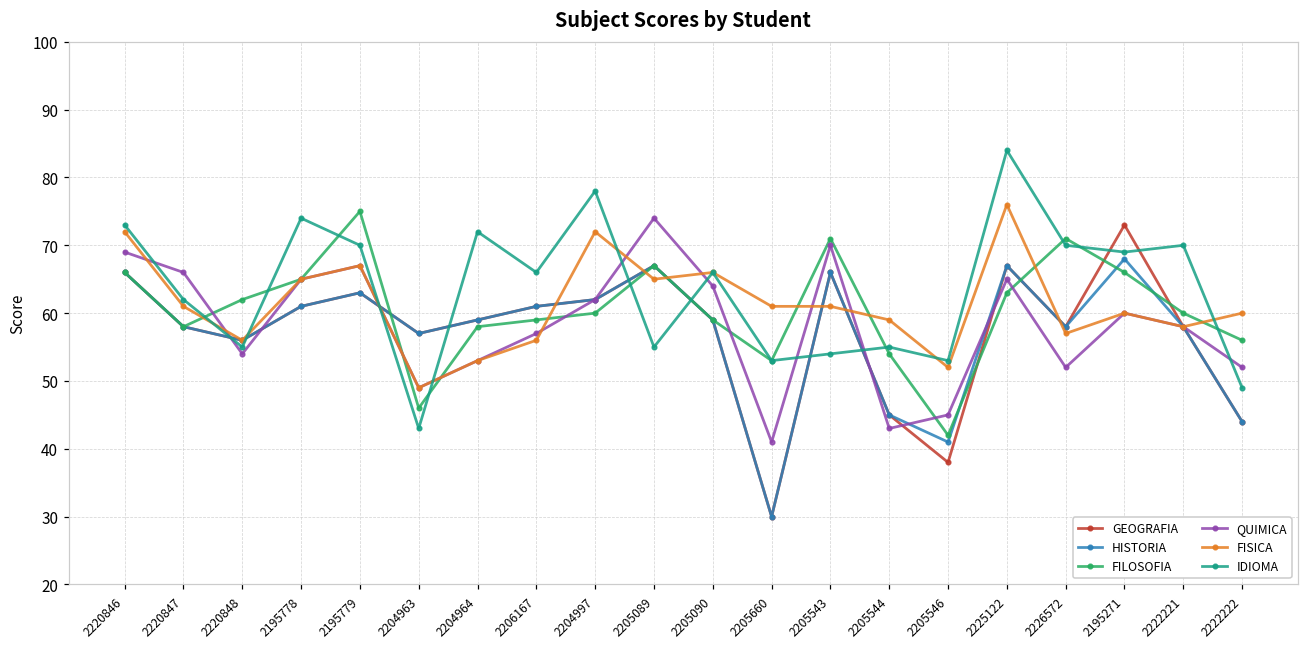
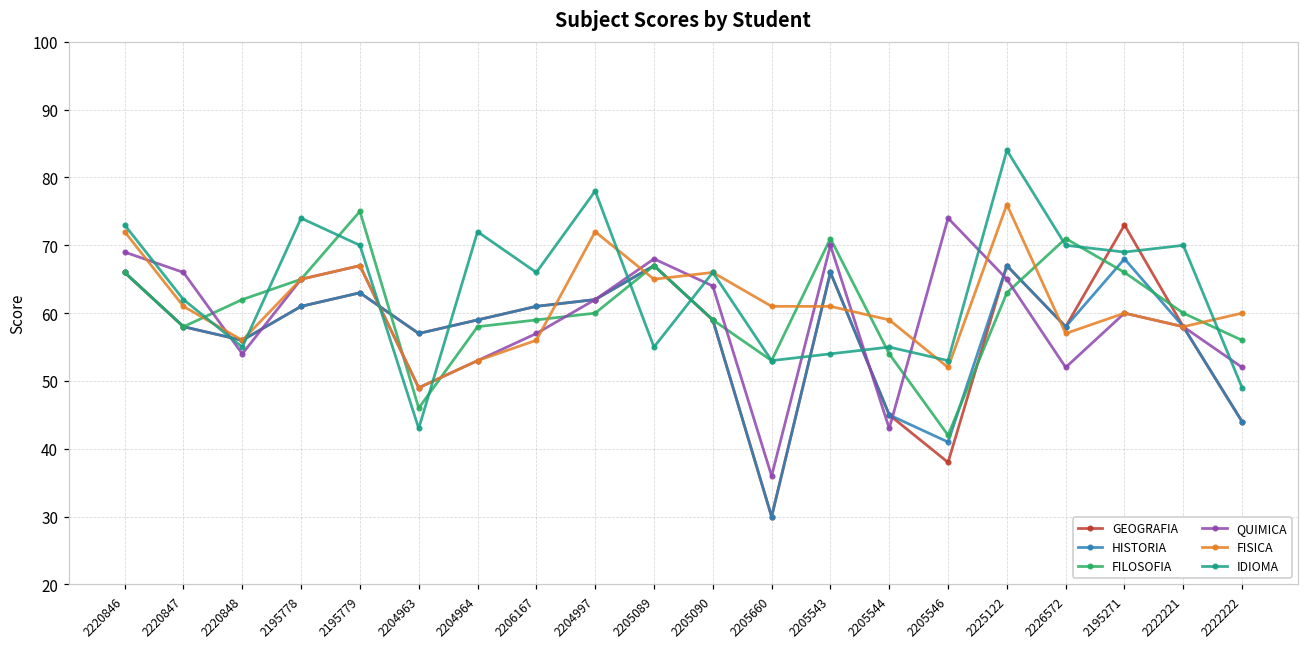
QUIMICA, 2205089: 74 -> 68
QUIMICA, 2205660: 41 -> 36
QUIMICA, 2205546: 45 -> 74
